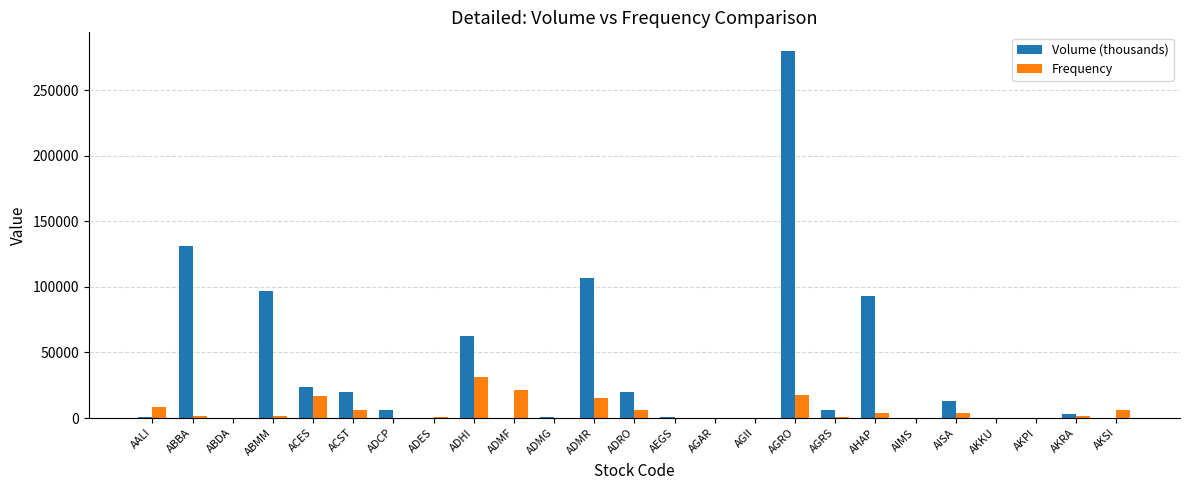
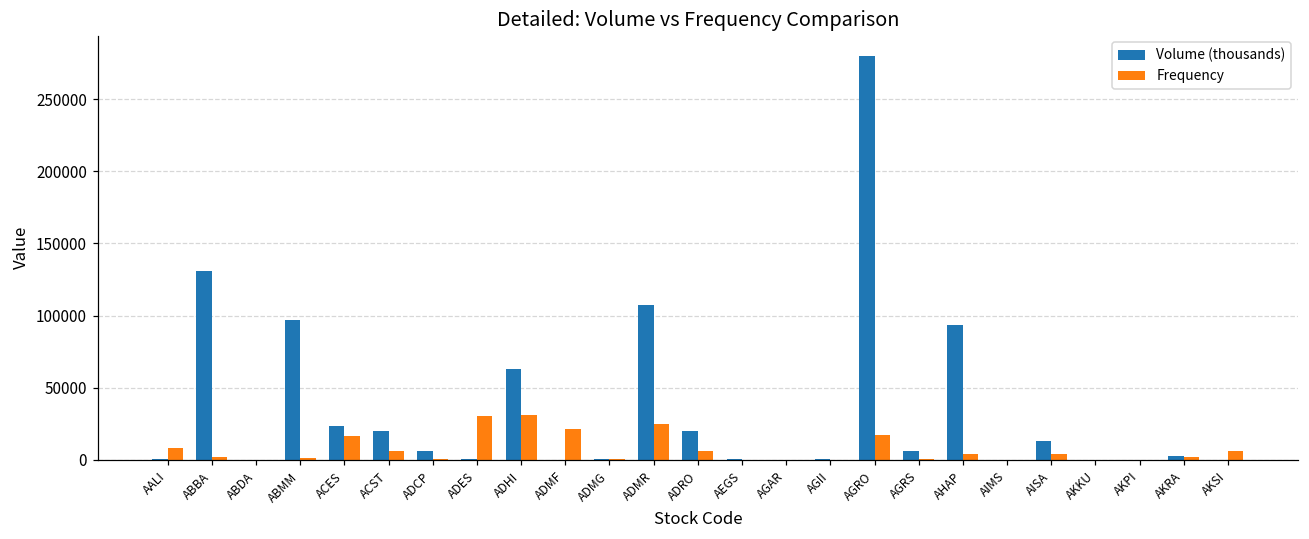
Frequency, ADES: 0 -> 31000
Frequency, ADMR: 15000 -> 25000
